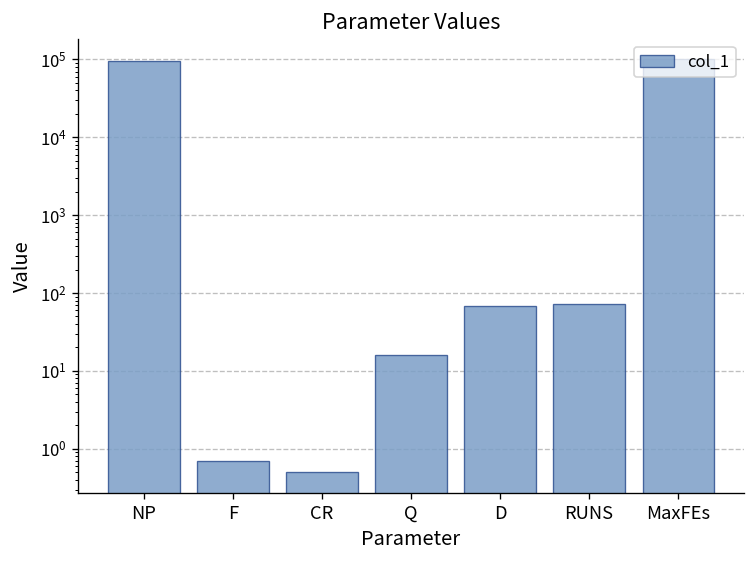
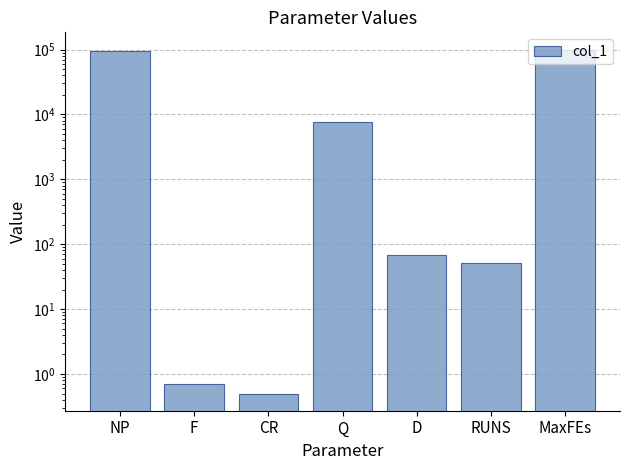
Q: 16 -> 8000
RUNS: 70 -> 50
